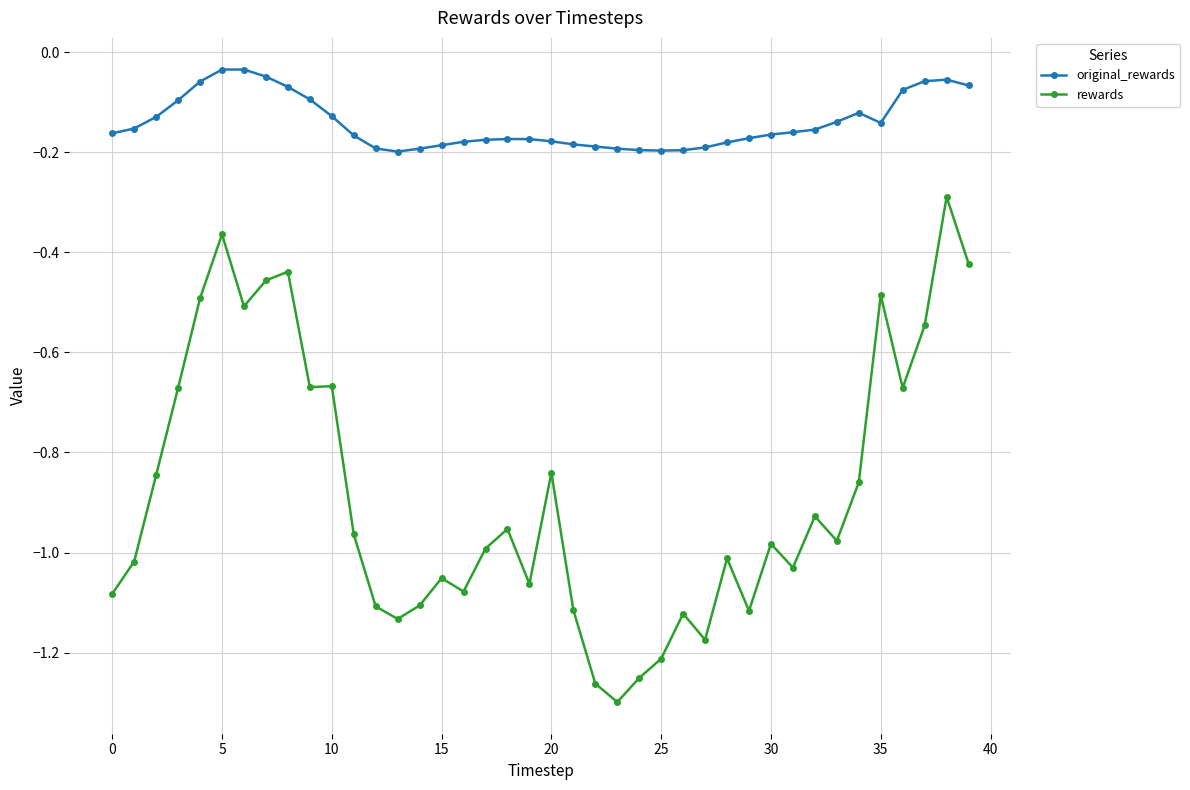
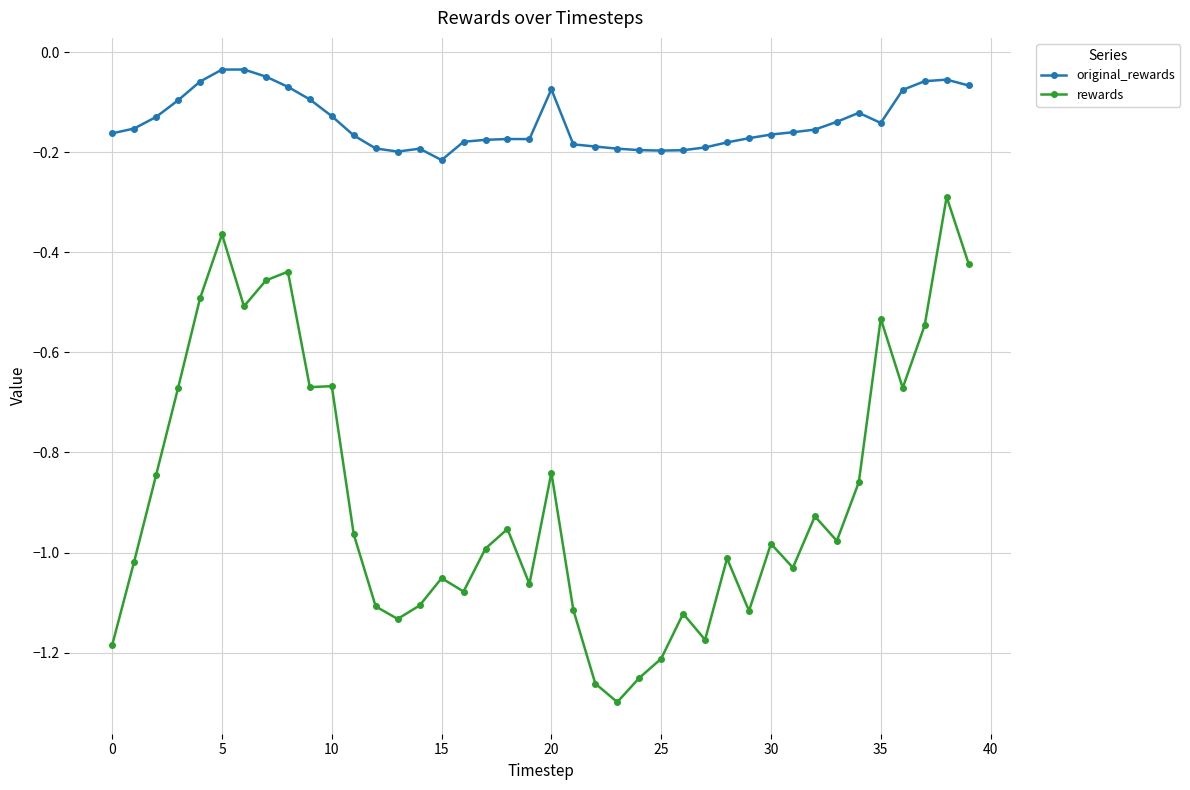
rewards, 0: -1.08 -> -1.18
original_rewards, 15: -0.19 -> -0.22
original_rewards, 20: -0.18 -> -0.07
rewards, 35: -0.49 -> -0.53
